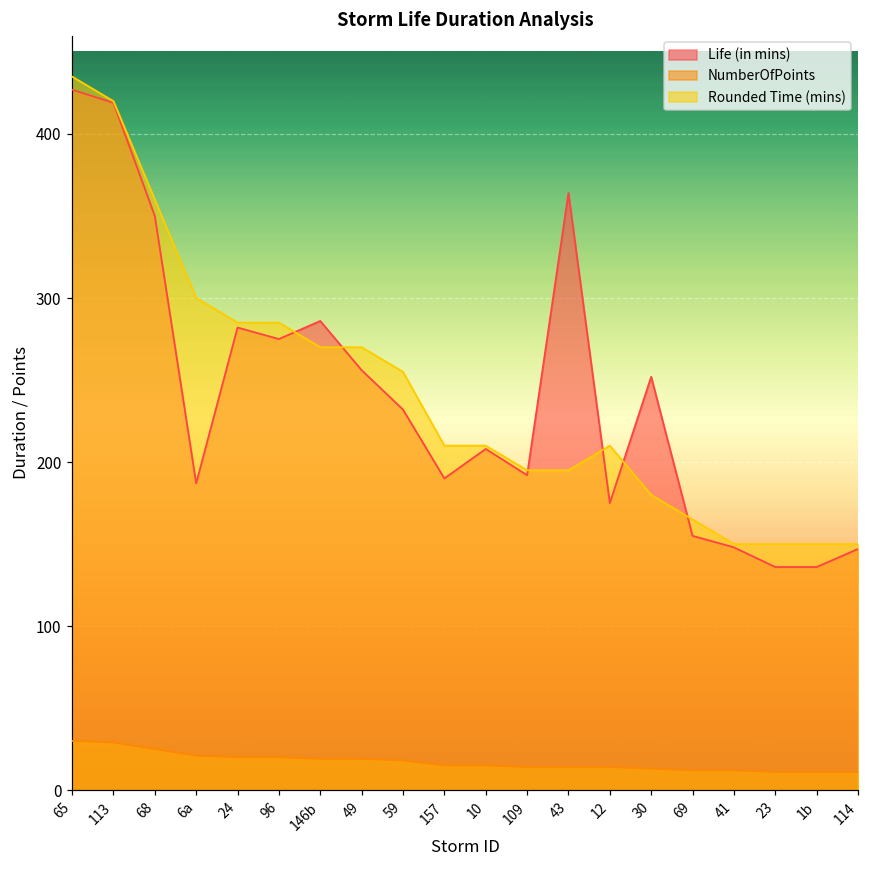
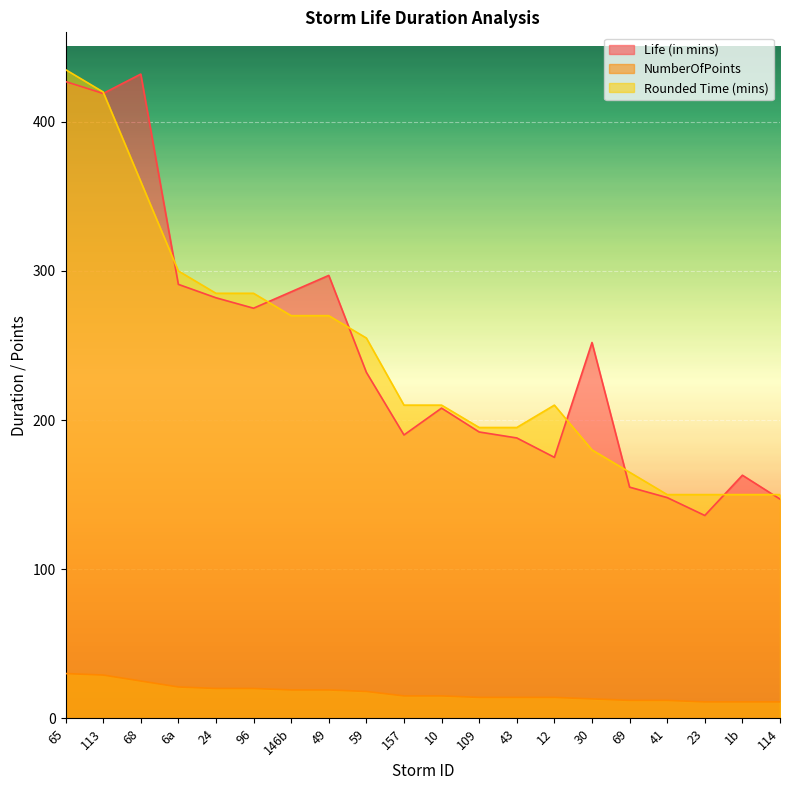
Life (in mins), 68: 350 -> 432
Life (in mins), 6a: 187 -> 291
Life (in mins), 49: 256 -> 297
Life (in mins), 43: 364 -> 188
Life (in mins), 1b: 136 -> 163
